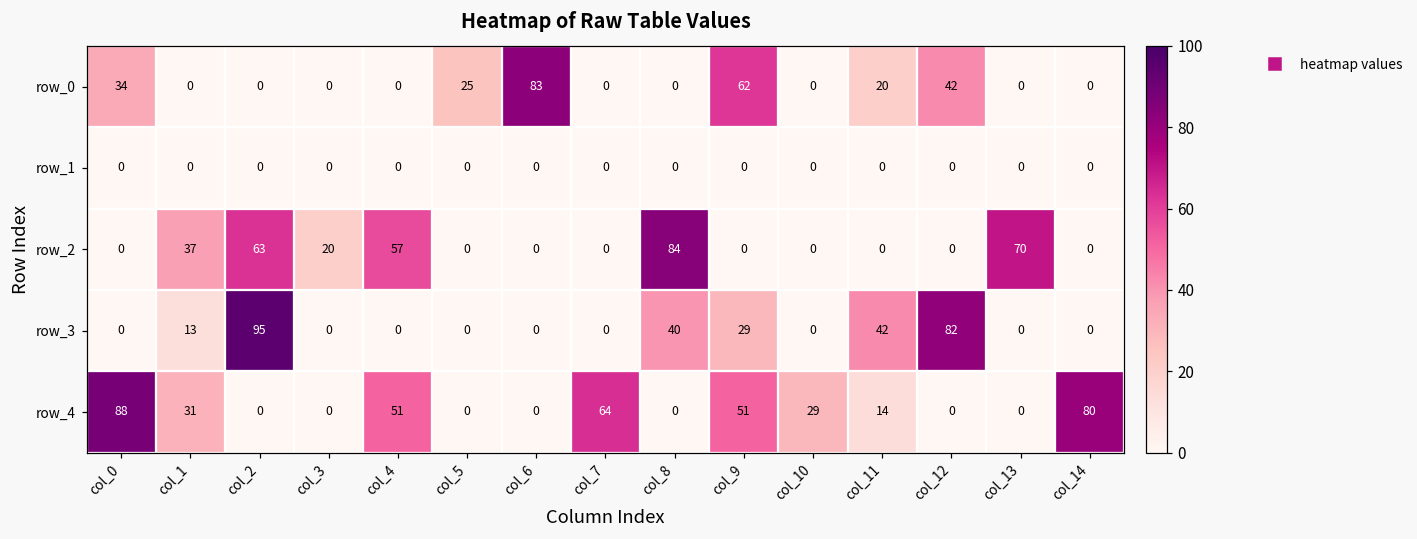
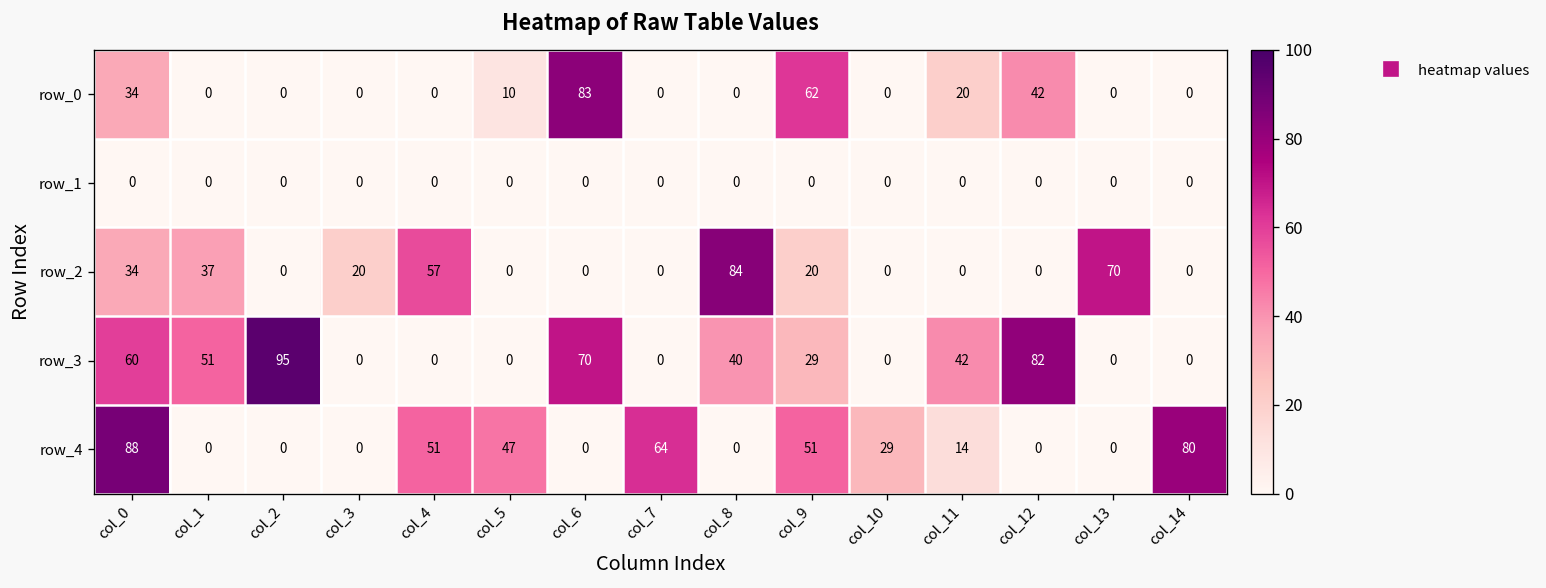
row_0, col_5: 25 -> 10
row_2, col_0: 0 -> 34
row_2, col_2: 63 -> 0
row_2, col_9: 0 -> 20
row_3, col_0: 0 -> 60
row_3, col_1: 13 -> 51
row_3, col_6: 0 -> 70
row_4, col_1: 31 -> 0
row_4, col_5: 0 -> 47
